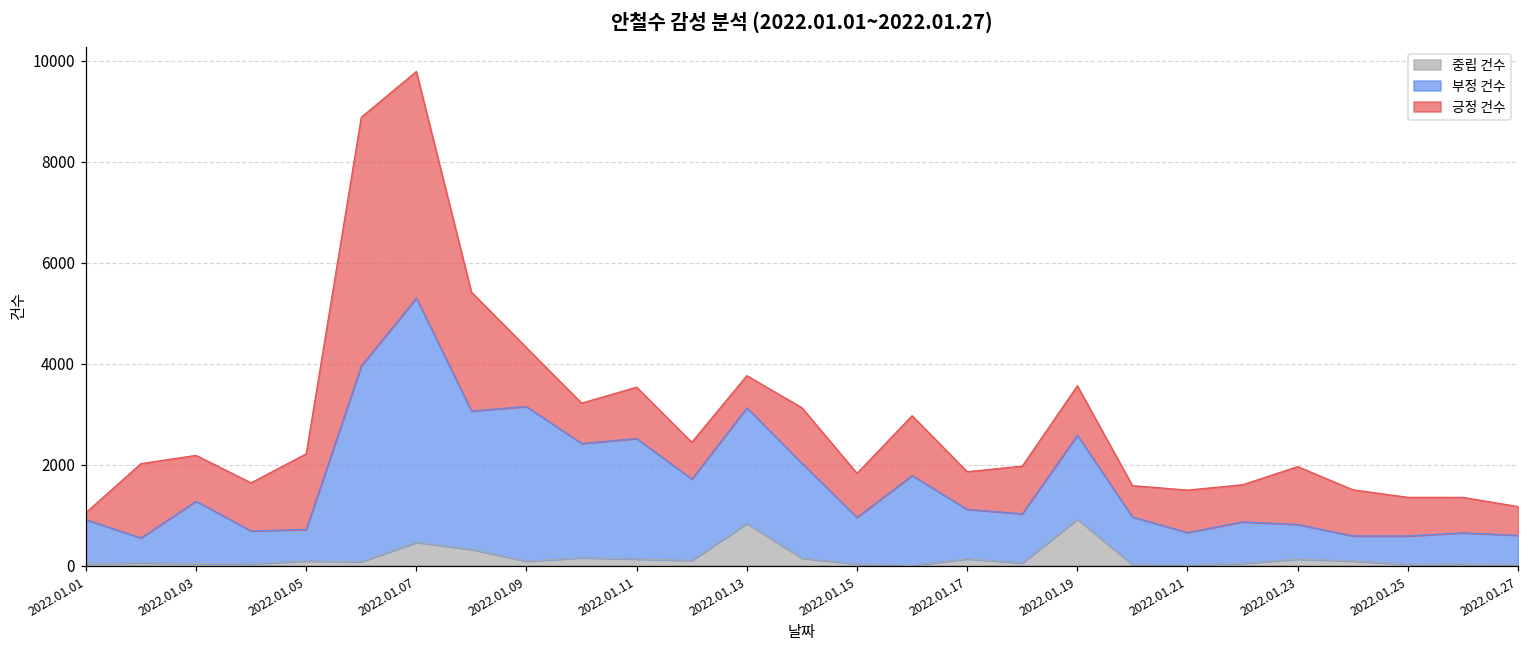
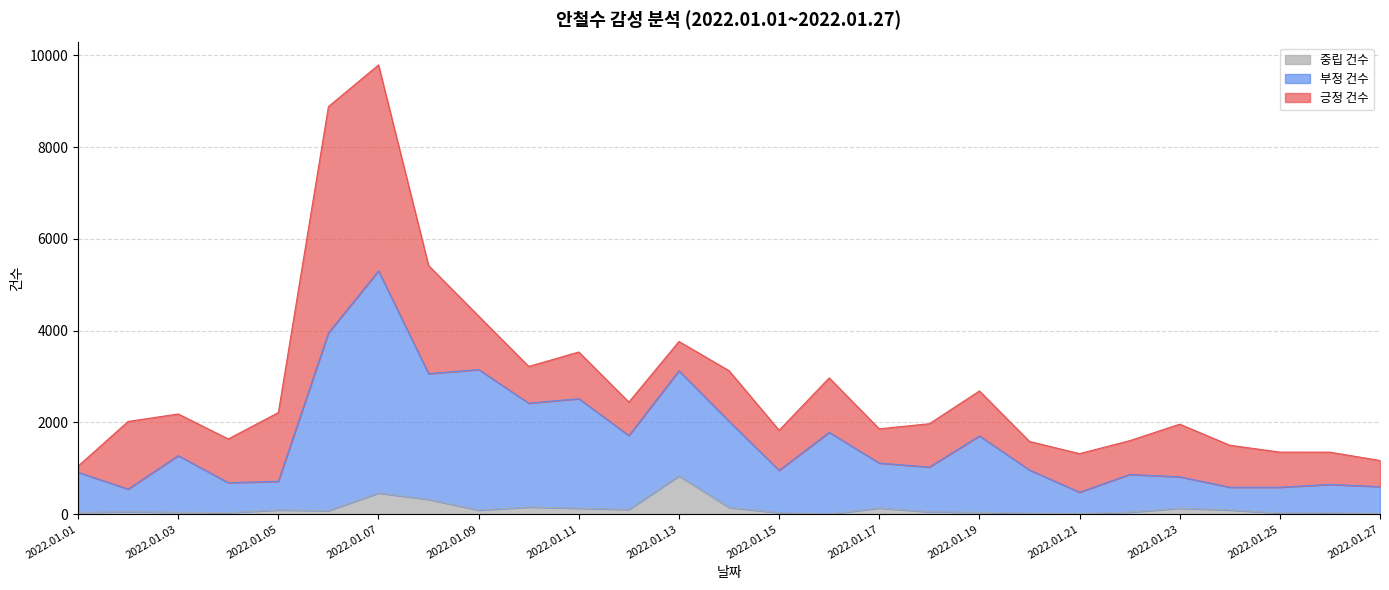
중립 건수, 2022.01.19: 900 -> 0
부정 건수, 2022.01.21: 600 -> 500
